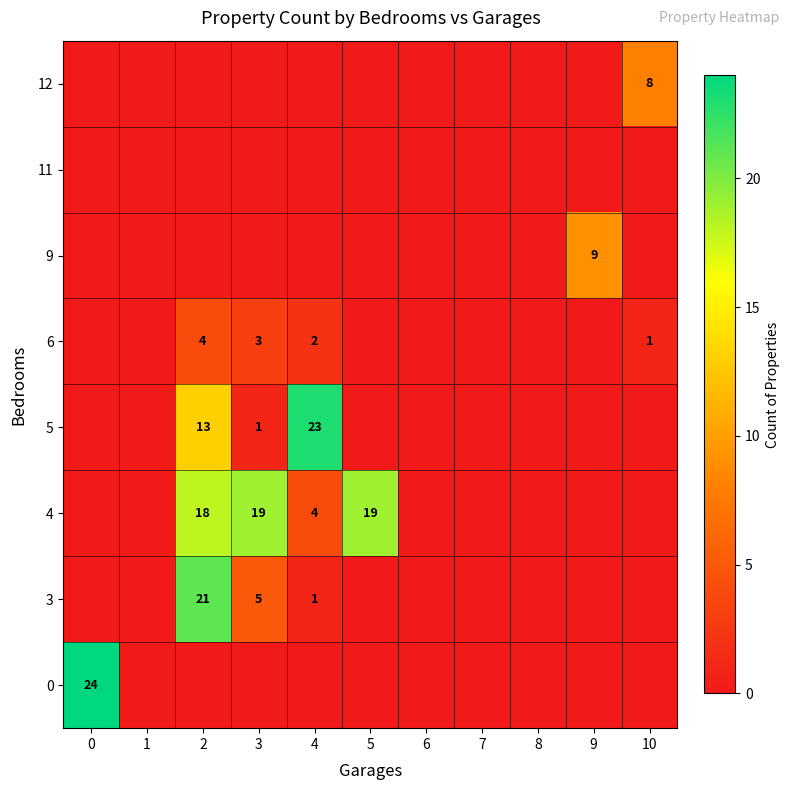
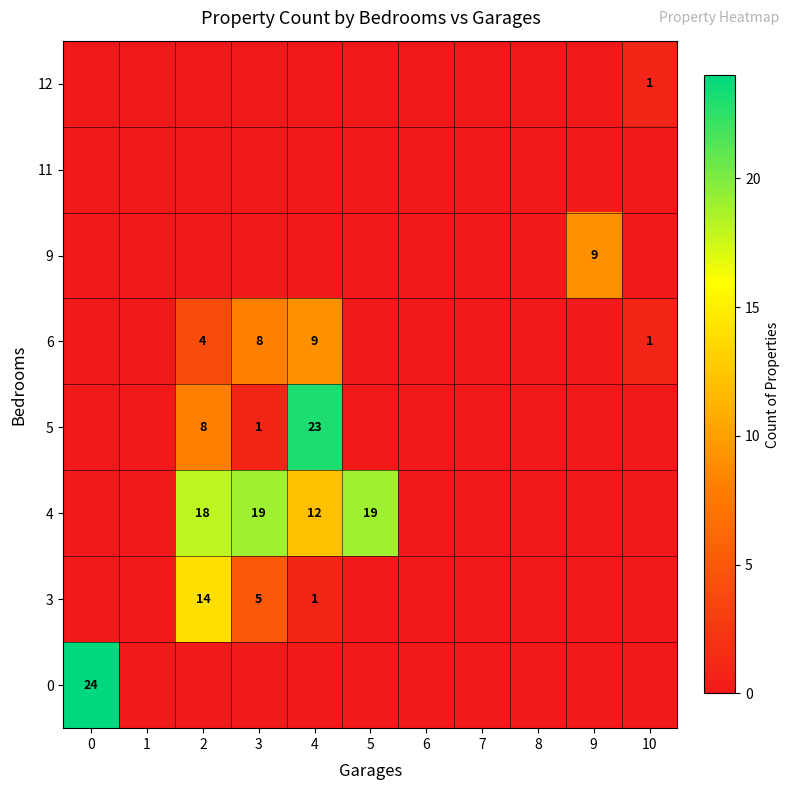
12, 10: 8 -> 1
6, 3: 3 -> 8
6, 4: 2 -> 9
5, 2: 13 -> 8
4, 4: 4 -> 12
3, 2: 21 -> 14
